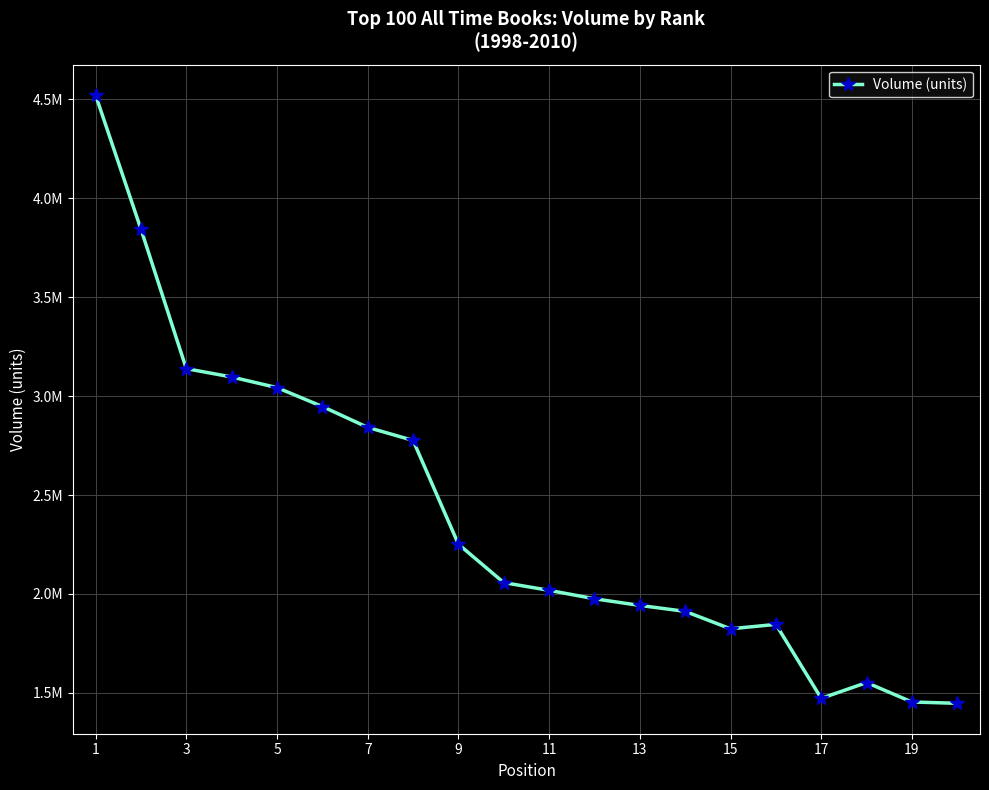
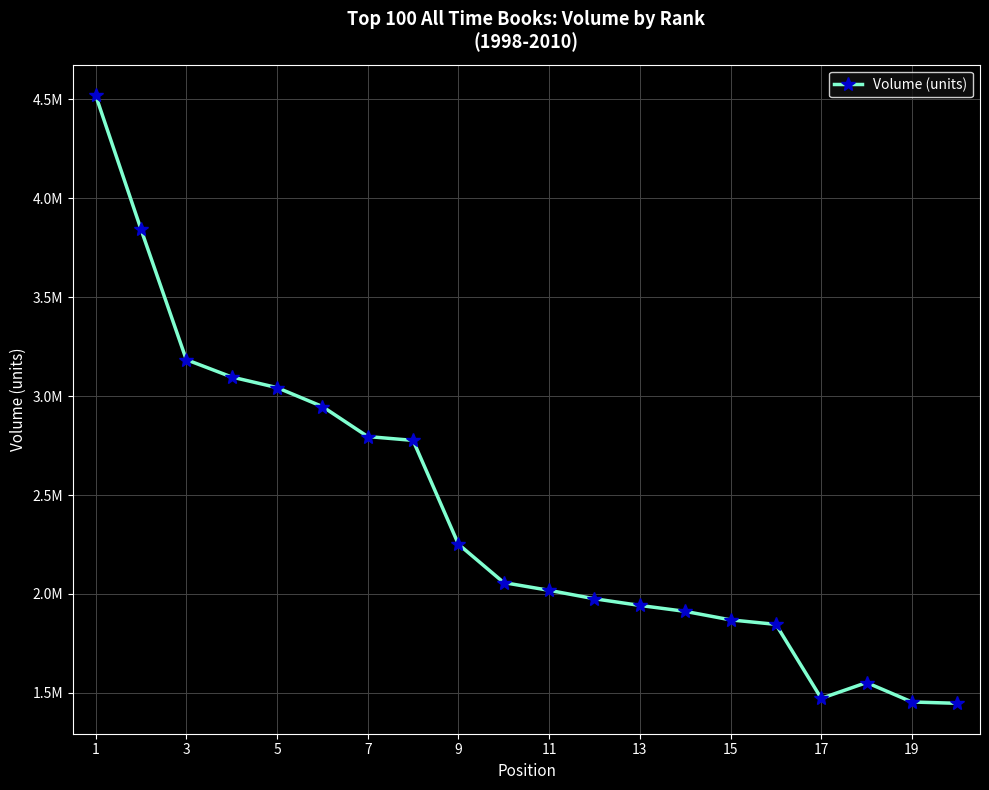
3: 3140000 -> 3180000
7: 2840000 -> 2800000
15: 1820000 -> 1870000
